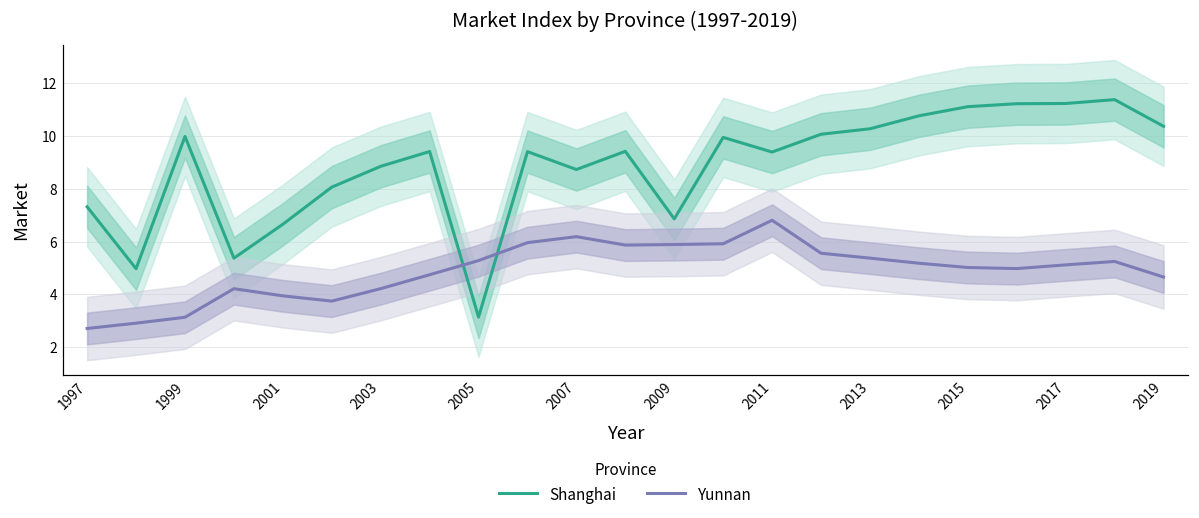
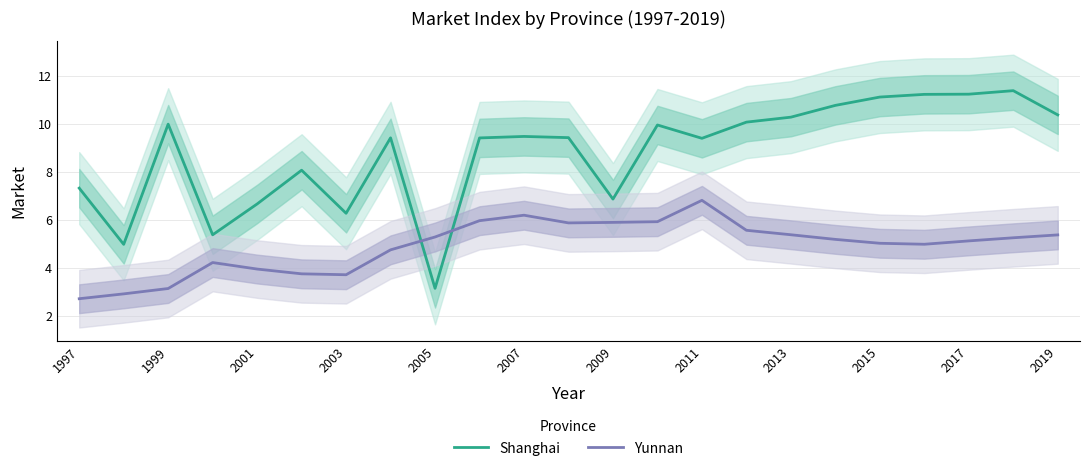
Shanghai, 2003: 8.9 -> 6.3
Yunnan, 2003: 4.2 -> 3.7
Shanghai, 2007: 8.7 -> 9.5
Yunnan, 2019: 4.7 -> 5.4
